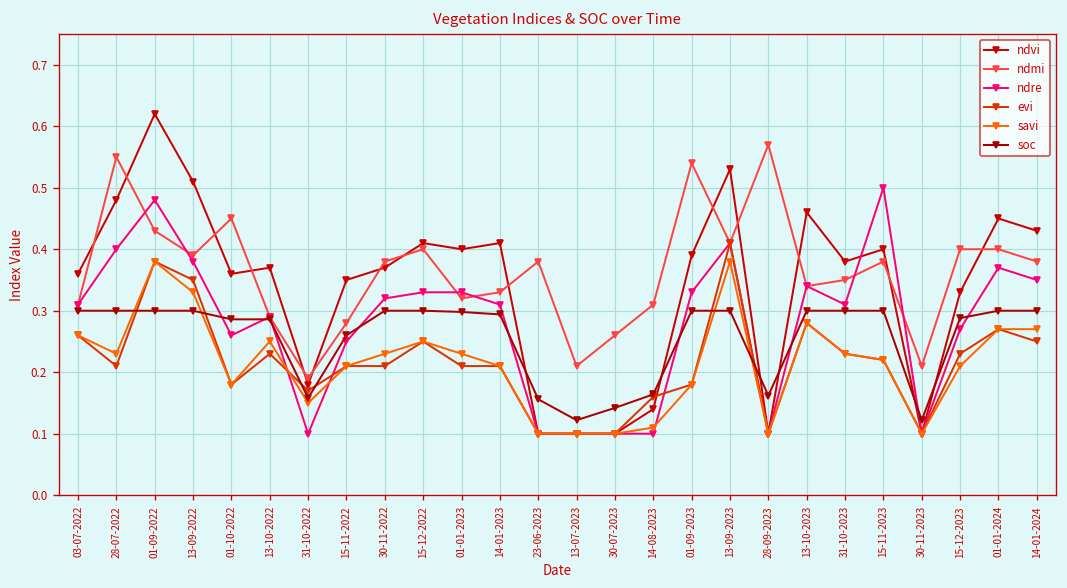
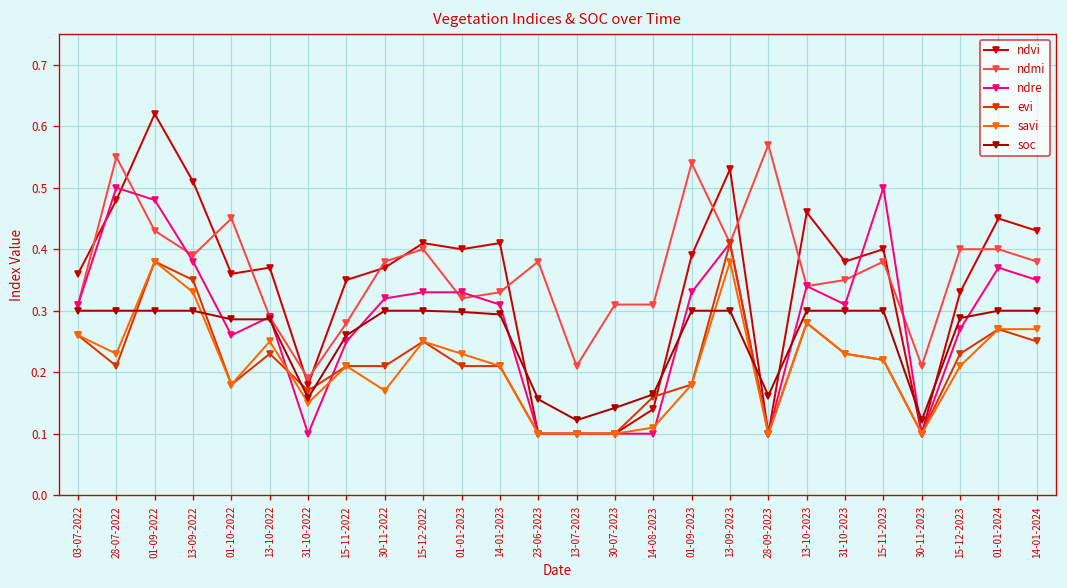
ndre, 28-07-2022: 0.4 -> 0.5
savi, 30-11-2022: 0.23 -> 0.17
ndmi, 30-07-2023: 0.26 -> 0.31
